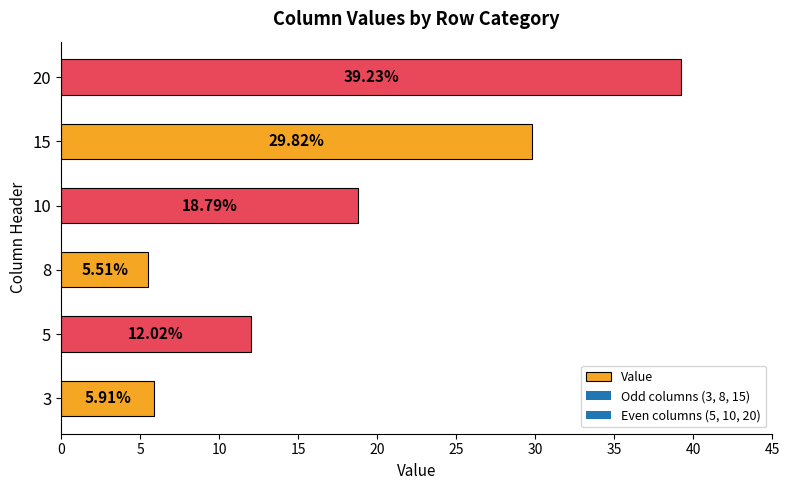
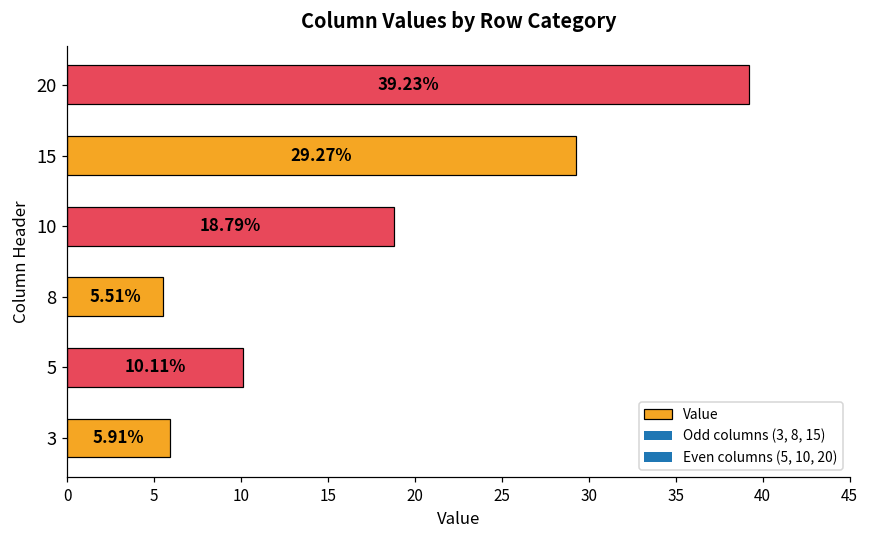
15: 29.82% -> 29.27%
5: 12.02% -> 10.11%
